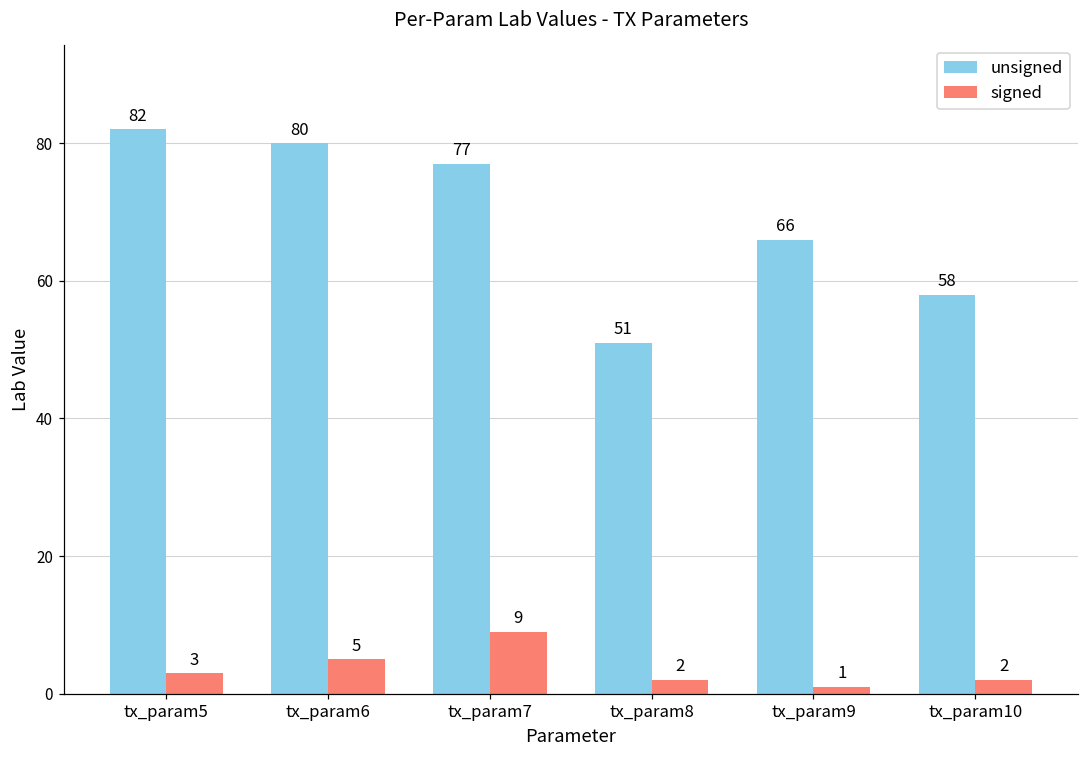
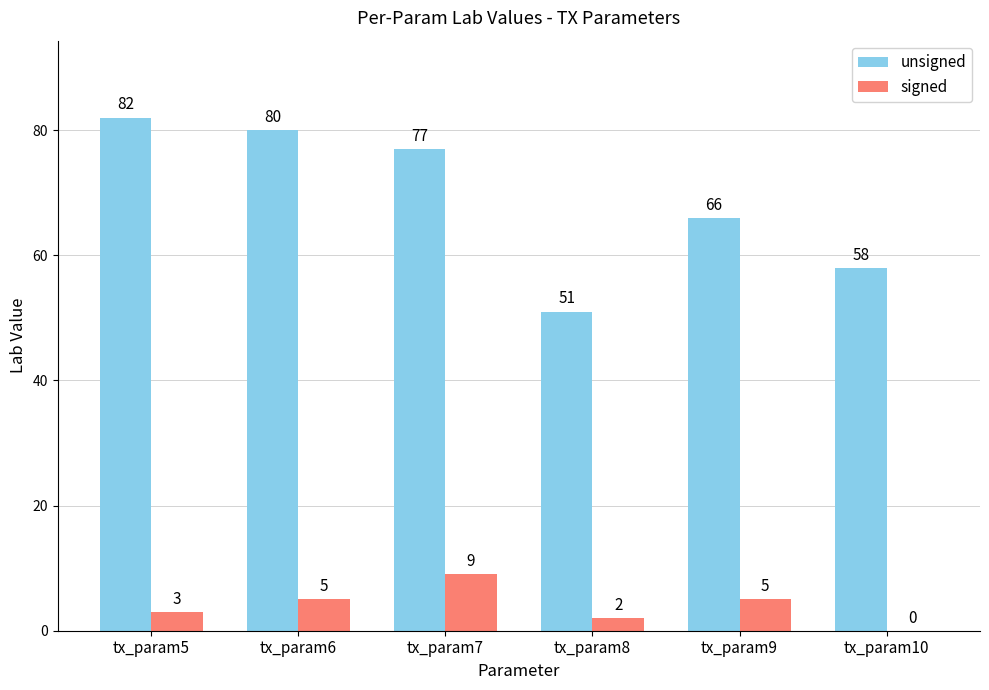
signed, tx_param9: 1 -> 5
signed, tx_param10: 2 -> 0
